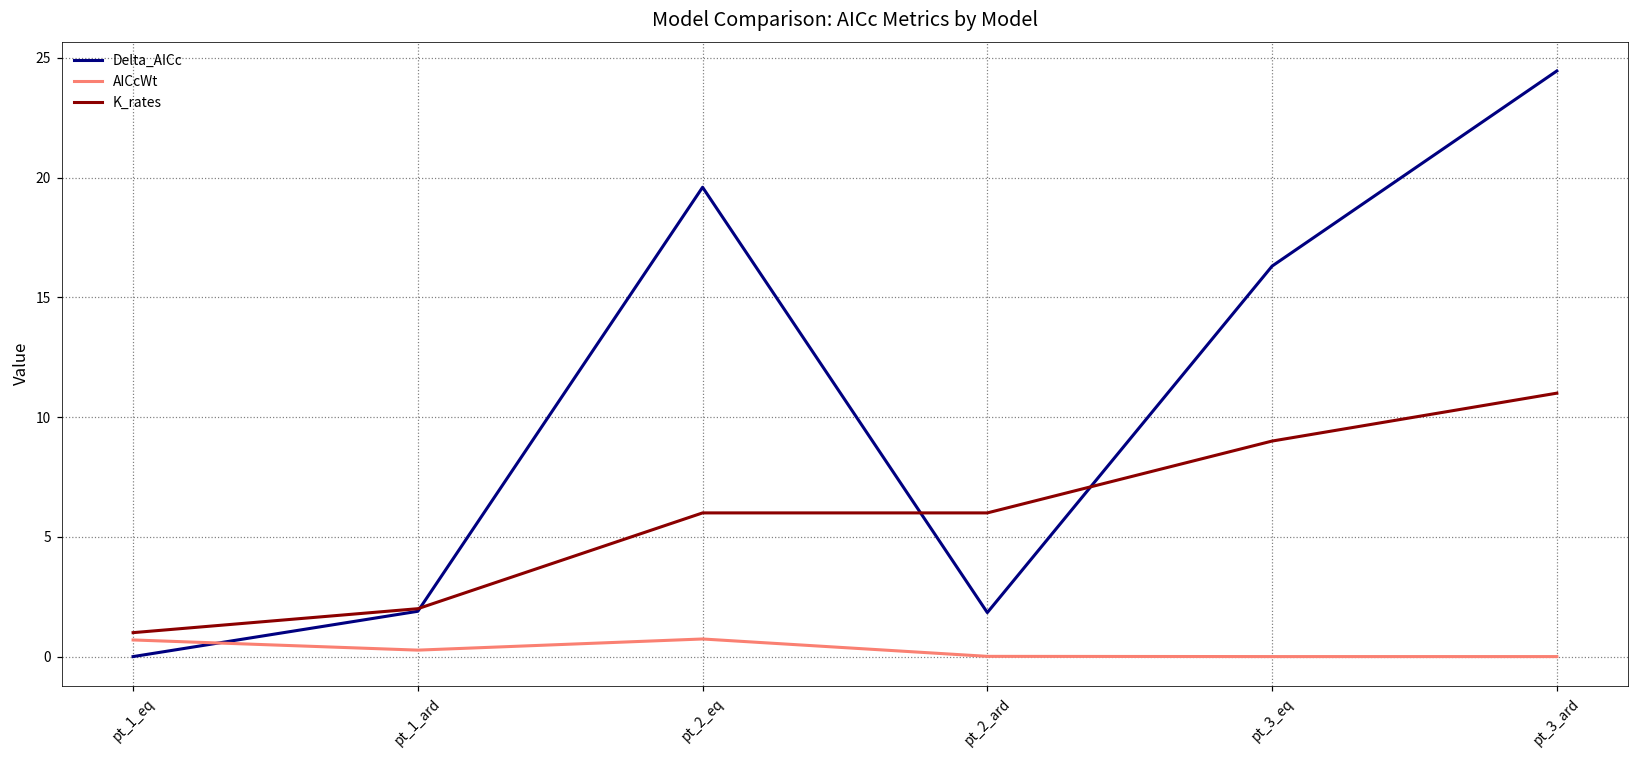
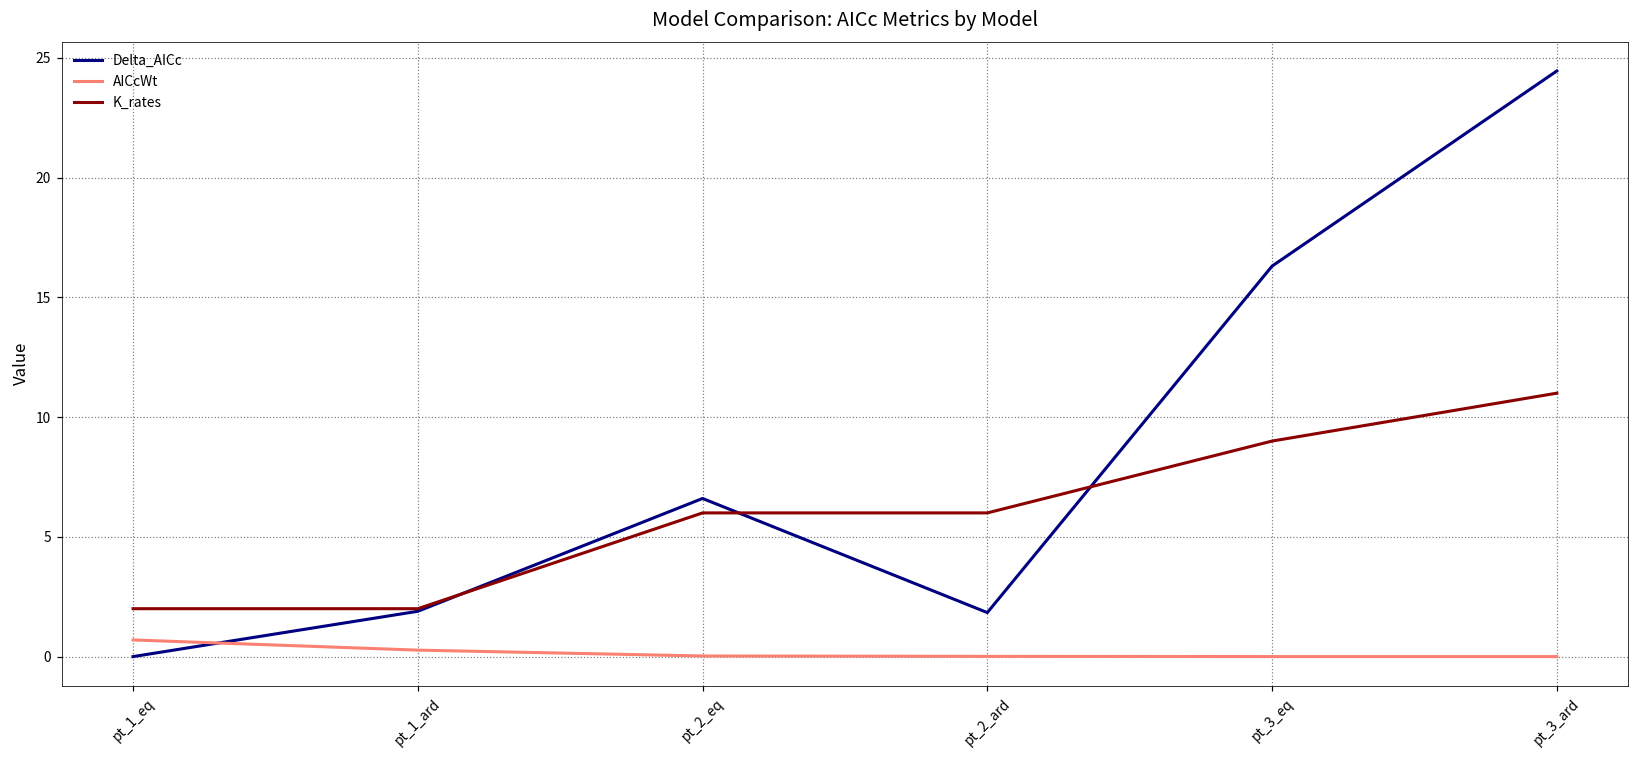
K_rates, pt_1_eq: 1 -> 2
Delta_AICc, pt_2_eq: 19.6 -> 6.6
AICcWt, pt_2_eq: 0.7 -> 0.0
